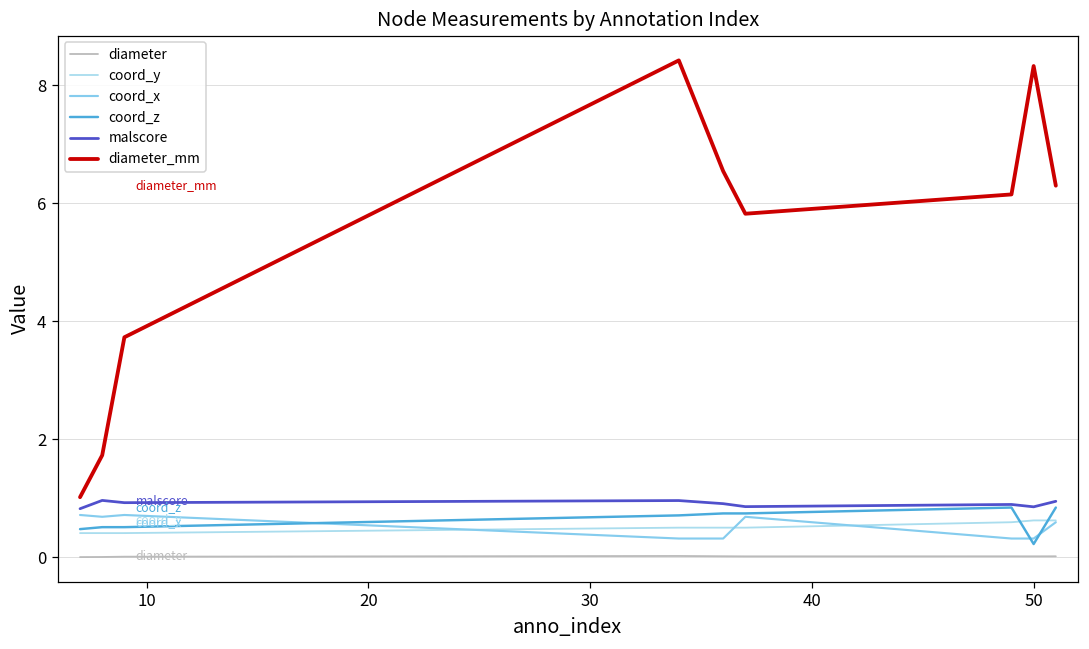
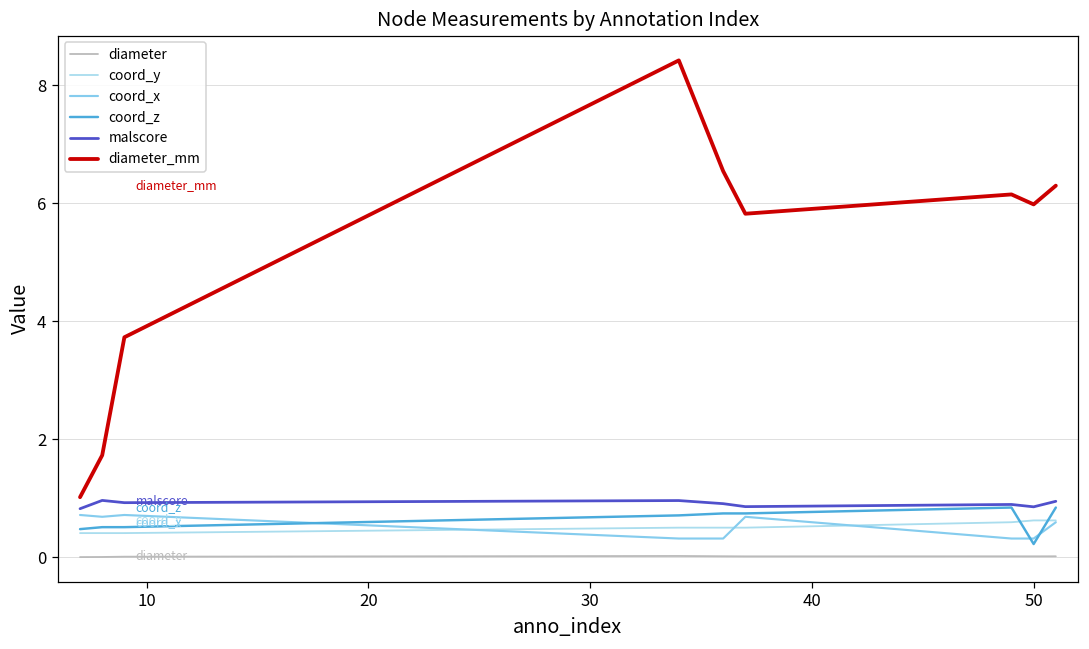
diameter_mm, 50: 8.3 -> 6.0
